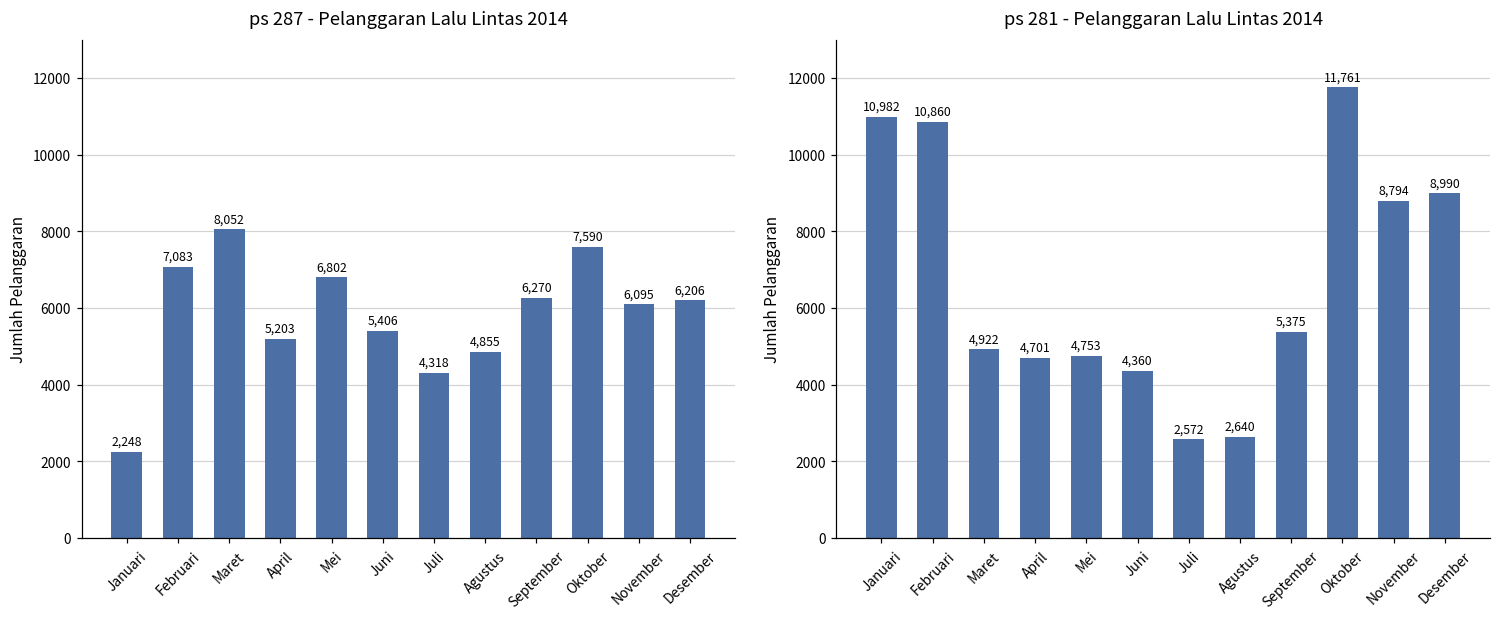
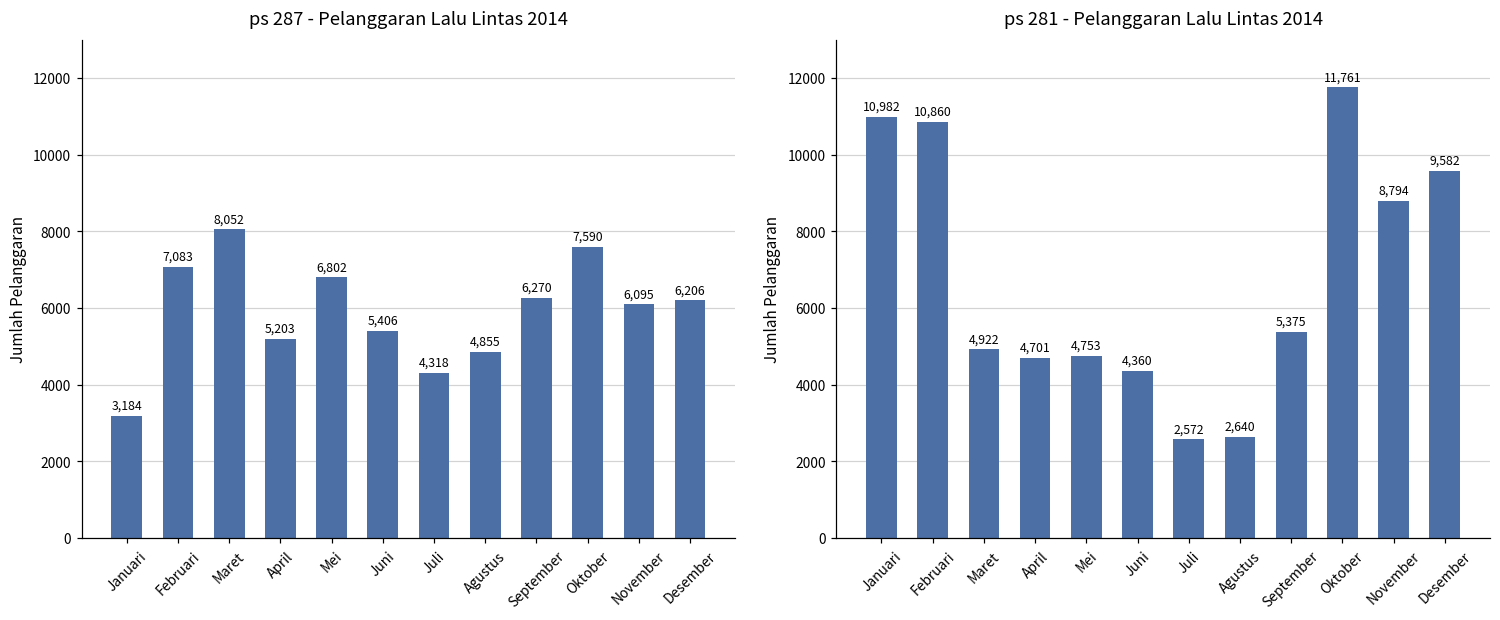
ps 287 - Pelanggaran Lalu Lintas 2014, Januari: 2,248 -> 3,184
ps 281 - Pelanggaran Lalu Lintas 2014, Desember: 8,990 -> 9,582
